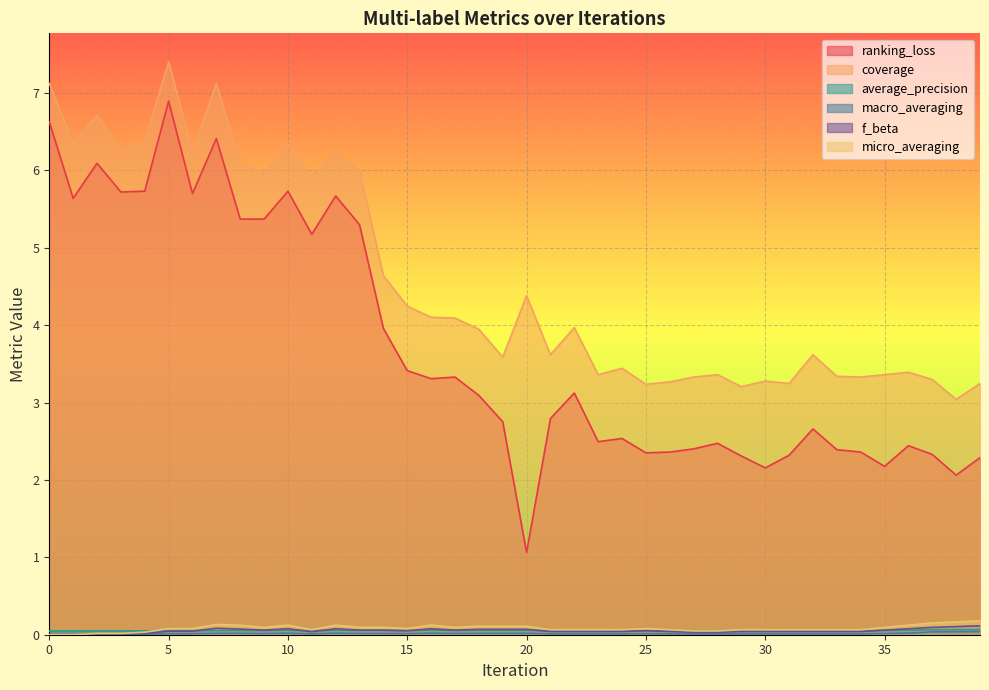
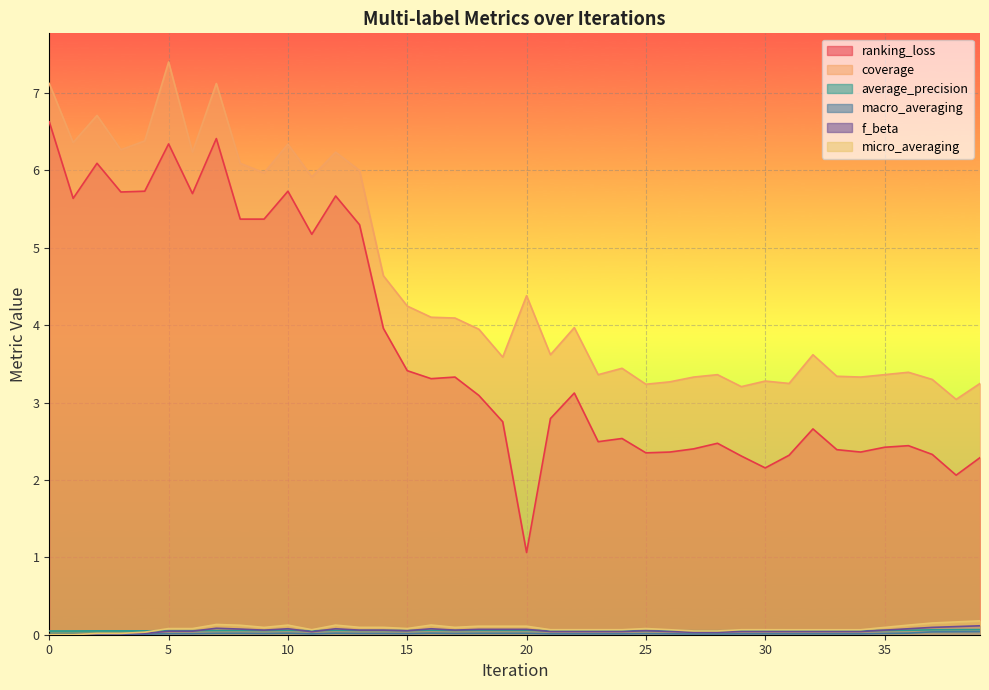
ranking_loss, 5: 6.9 -> 6.3
ranking_loss, 35: 2.2 -> 2.4
